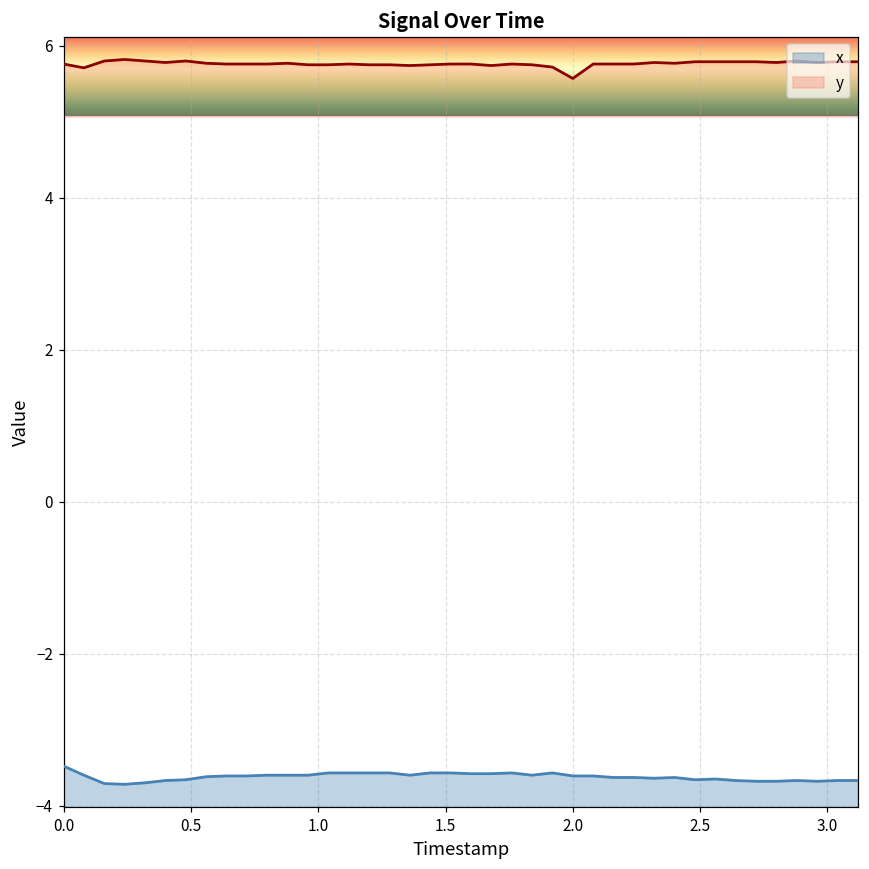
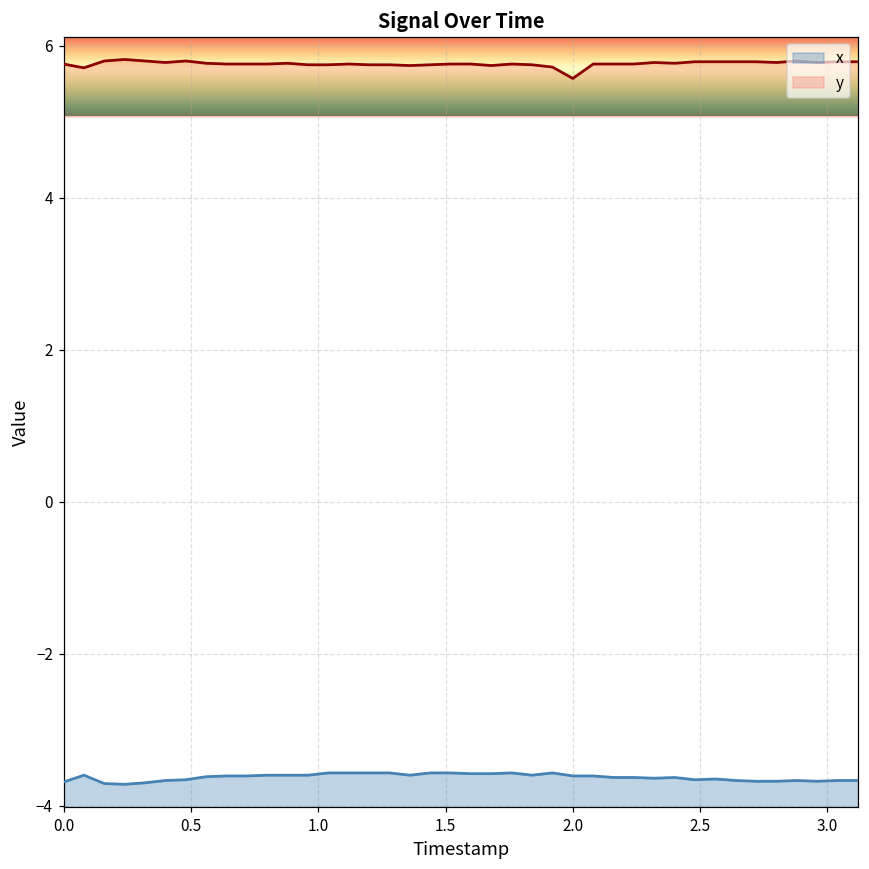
x, 0.0: -3.5 -> -3.7
